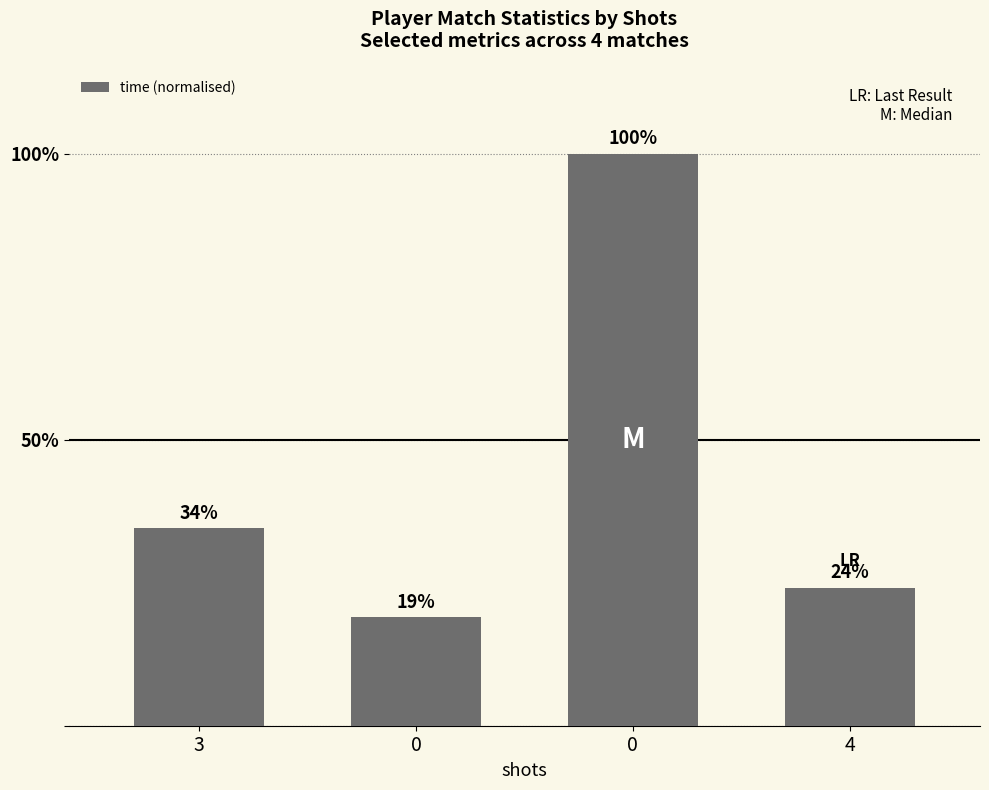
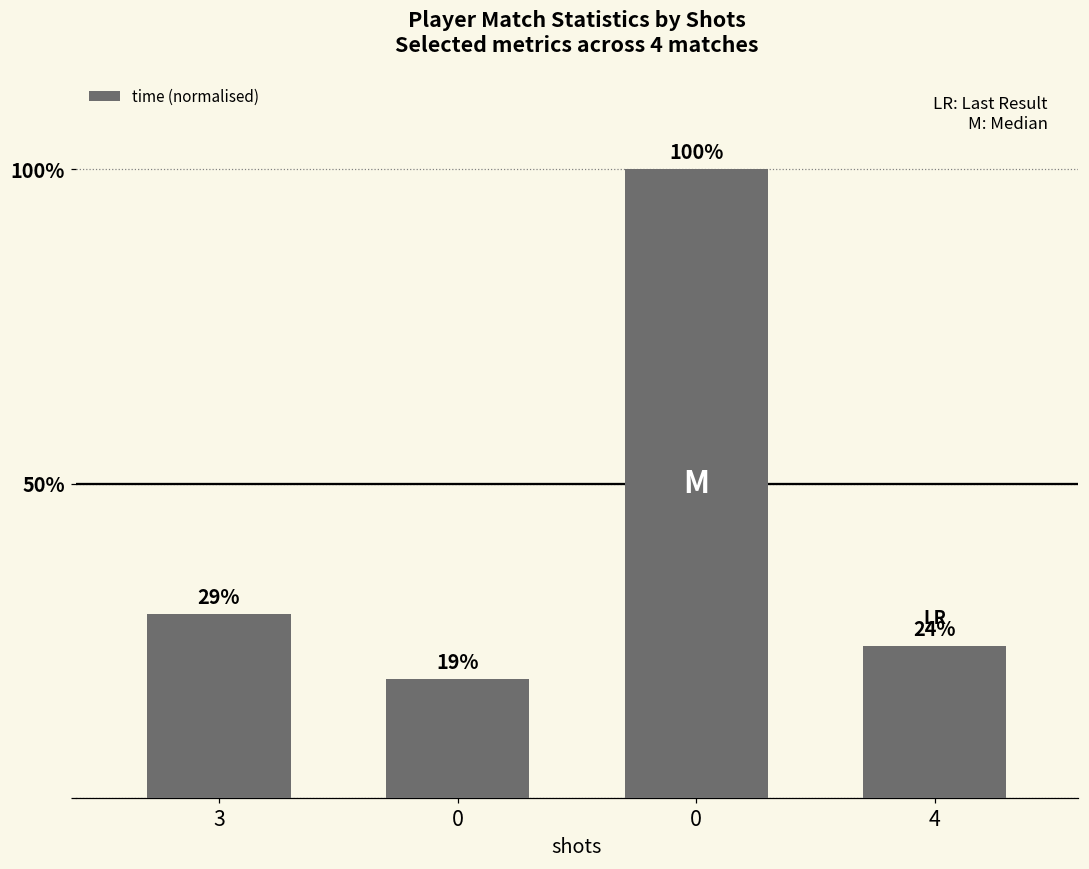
3: 34% -> 29%
